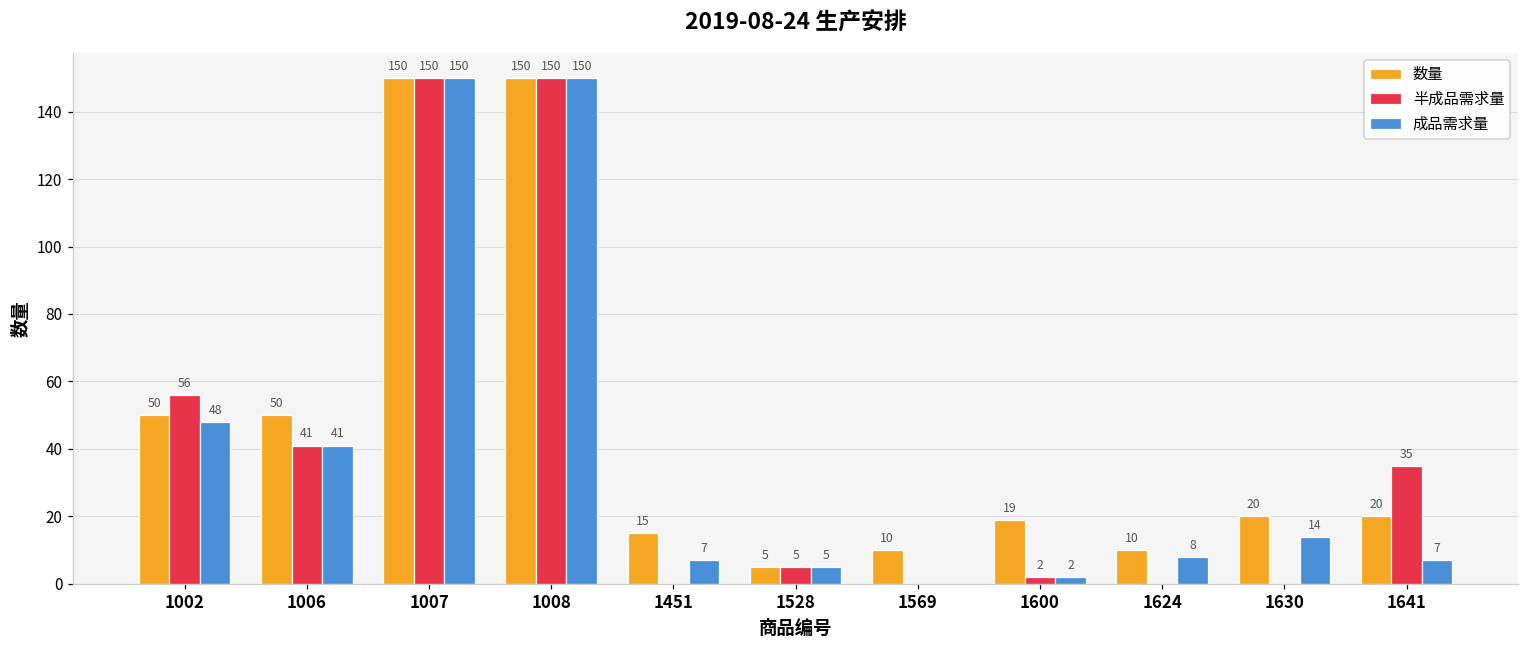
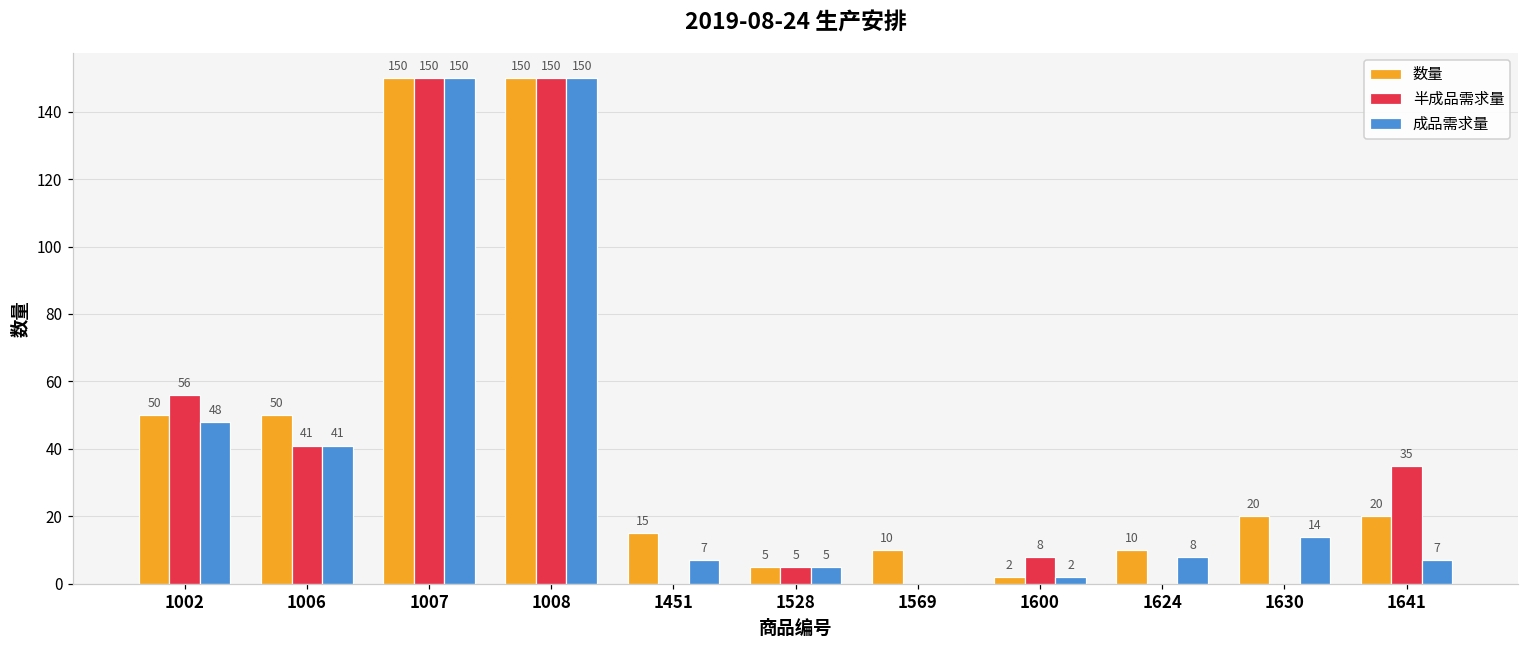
数量, 1600: 19 -> 2
半成品需求量, 1600: 2 -> 8
